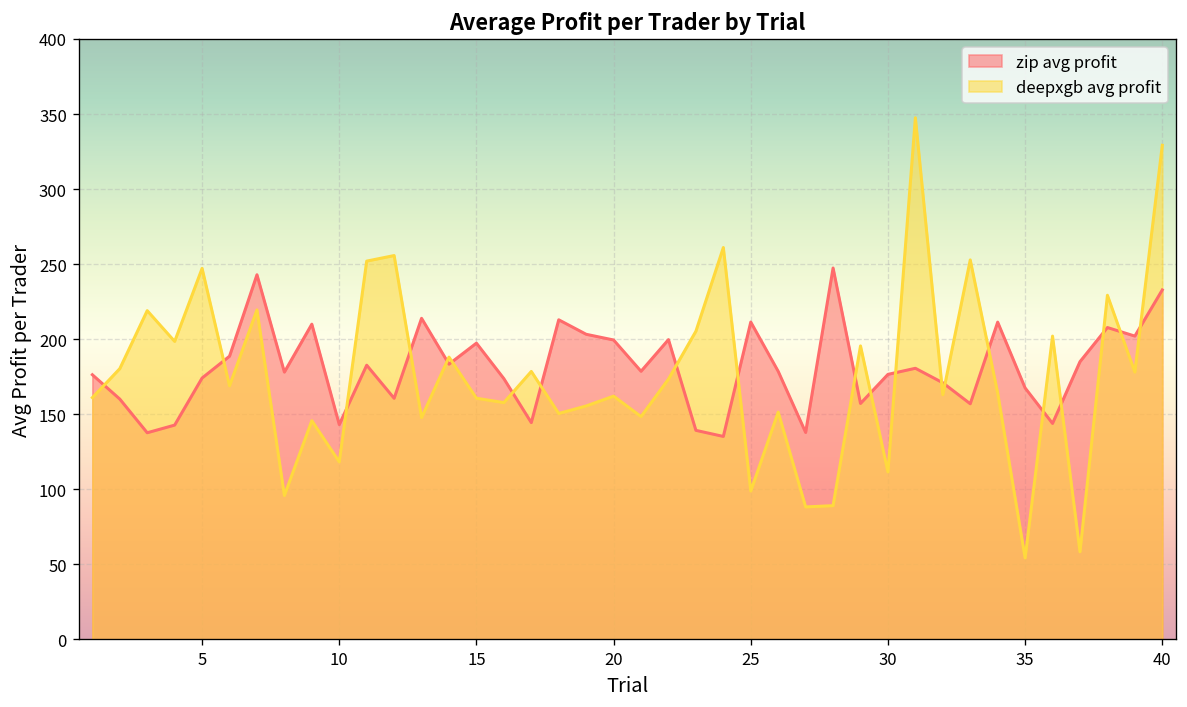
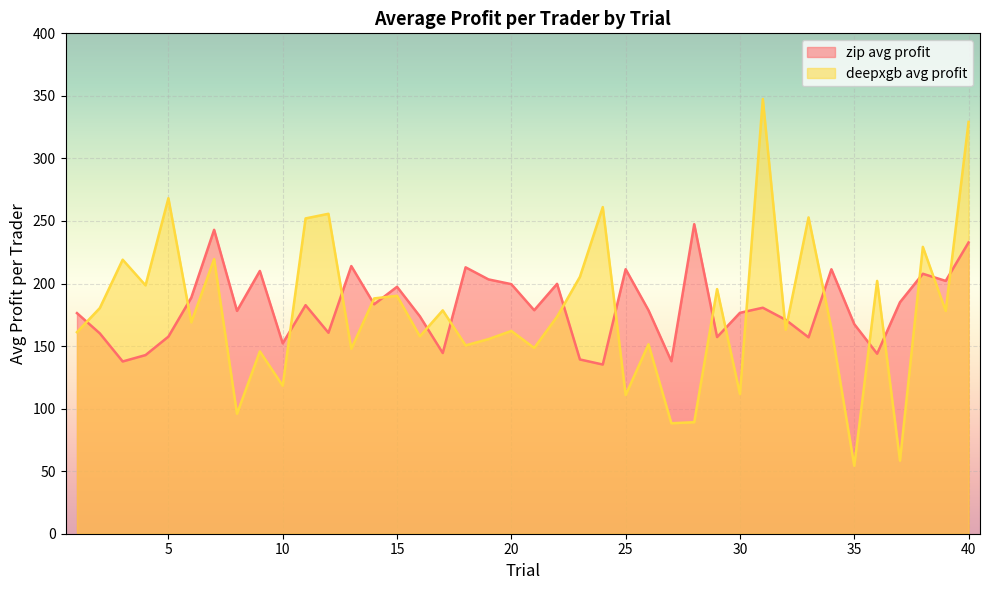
zip avg profit, 5: 174 -> 158
deepxgb avg profit, 5: 247 -> 268
zip avg profit, 10: 143 -> 152
deepxgb avg profit, 15: 161 -> 190
deepxgb avg profit, 25: 99 -> 111
